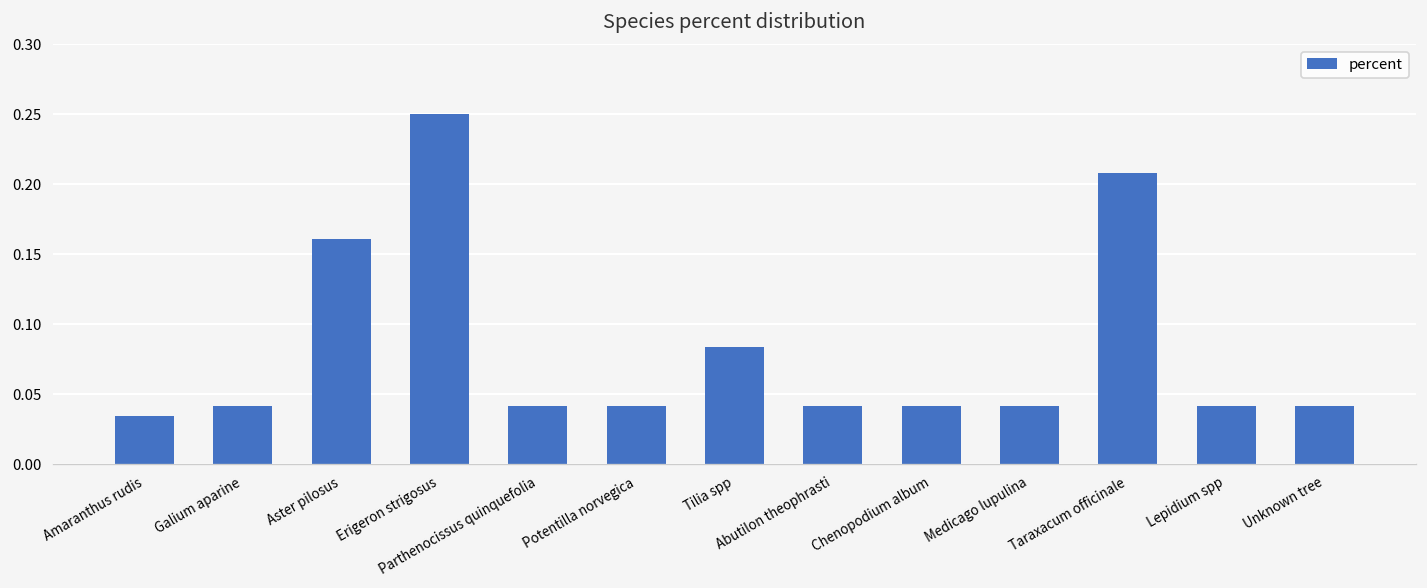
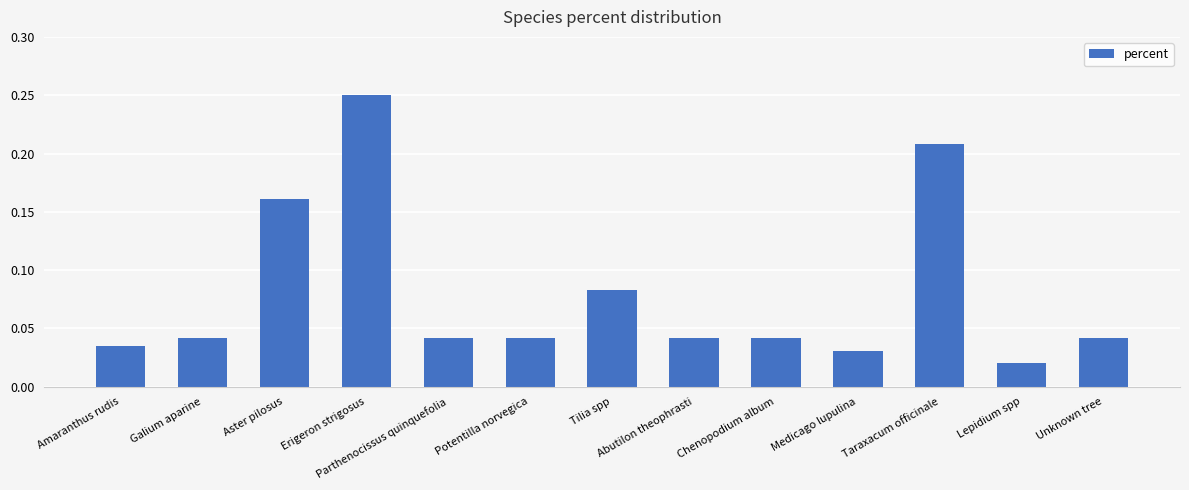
Medicago lupulina: 0.042 -> 0.031
Lepidium spp: 0.042 -> 0.021
